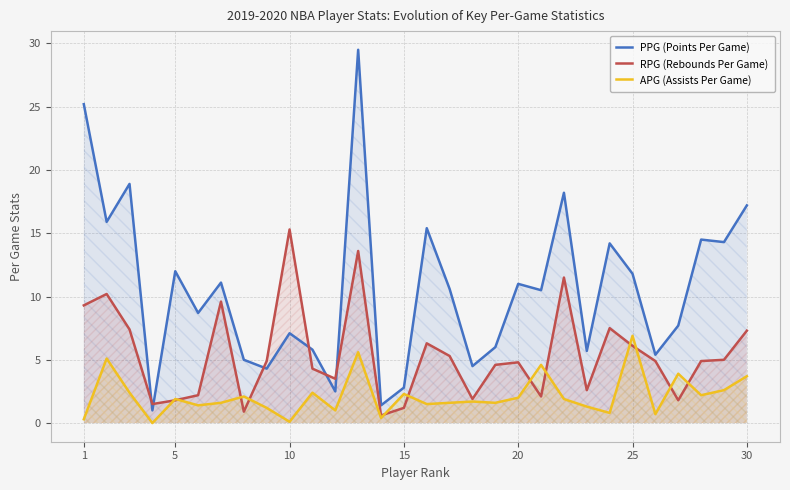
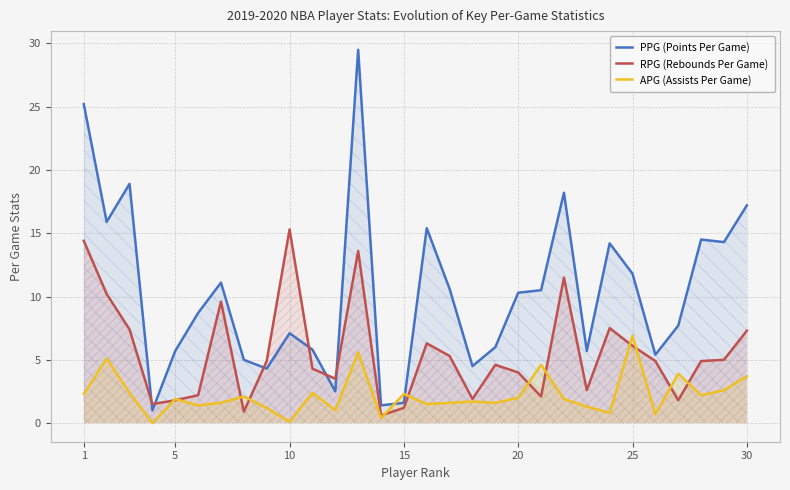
RPG (Rebounds Per Game), 1: 9.3 -> 14.4
APG (Assists Per Game), 1: 0.3 -> 2.3
PPG (Points Per Game), 5: 12.0 -> 5.7
PPG (Points Per Game), 15: 2.8 -> 1.6
PPG (Points Per Game), 20: 11.0 -> 10.3
RPG (Rebounds Per Game), 20: 4.8 -> 4.0
